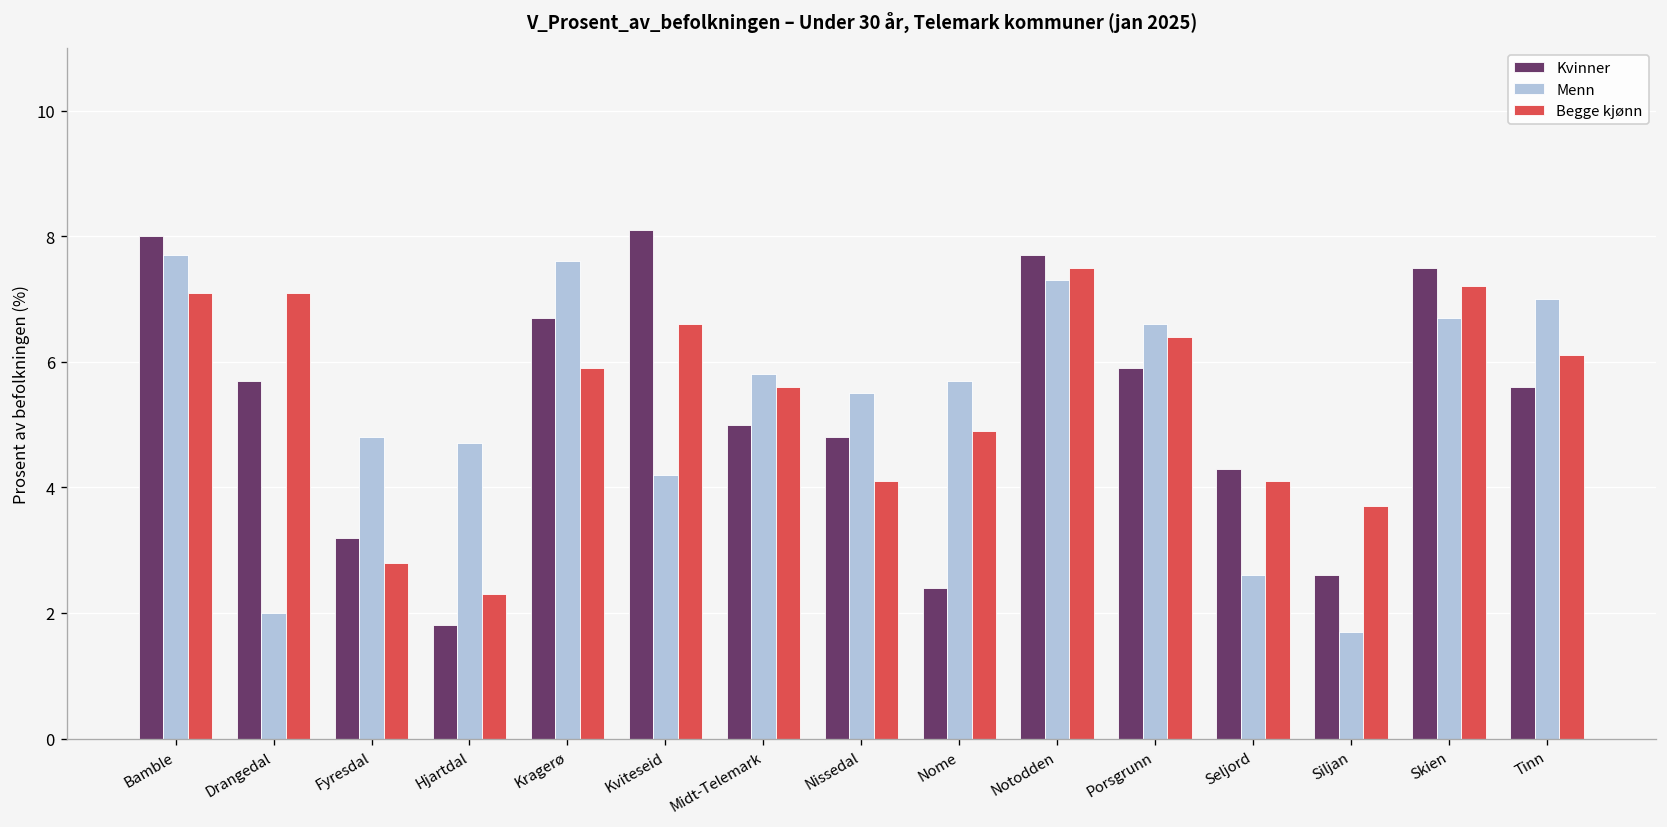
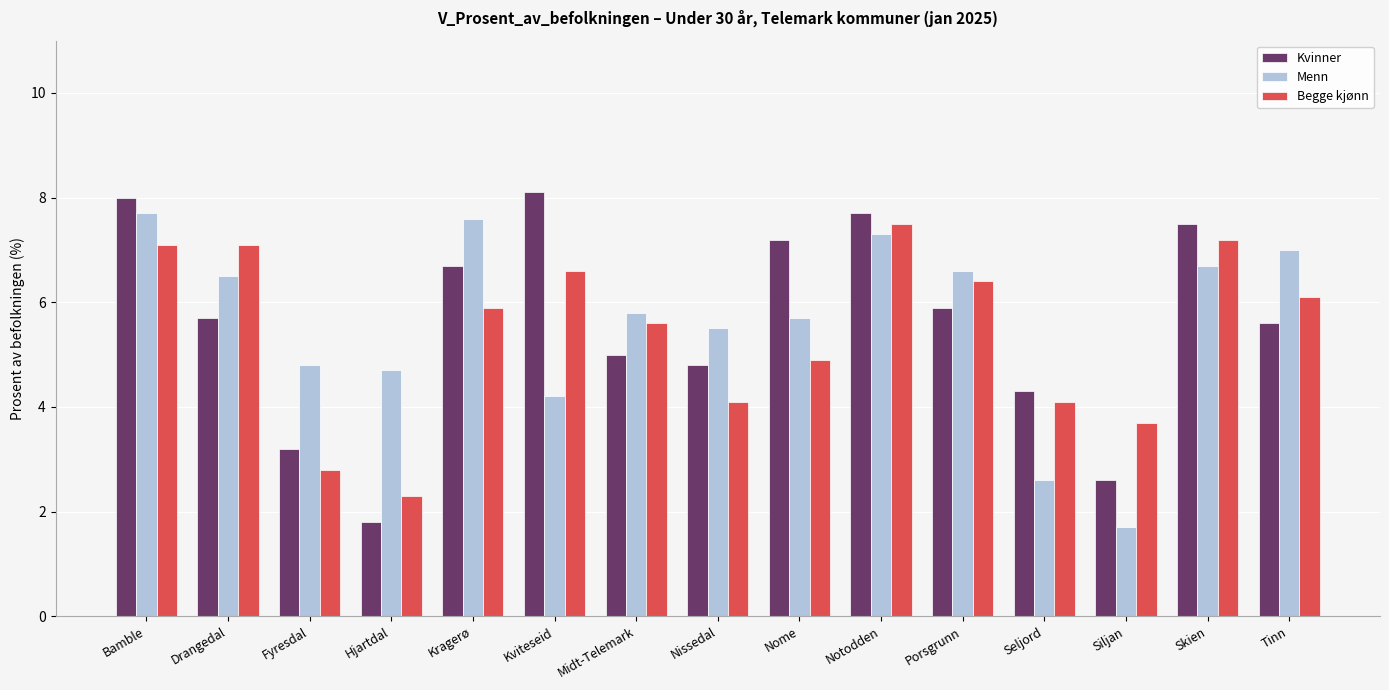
Menn, Drangedal: 2.0 -> 6.5
Kvinner, Nome: 2.4 -> 7.2
